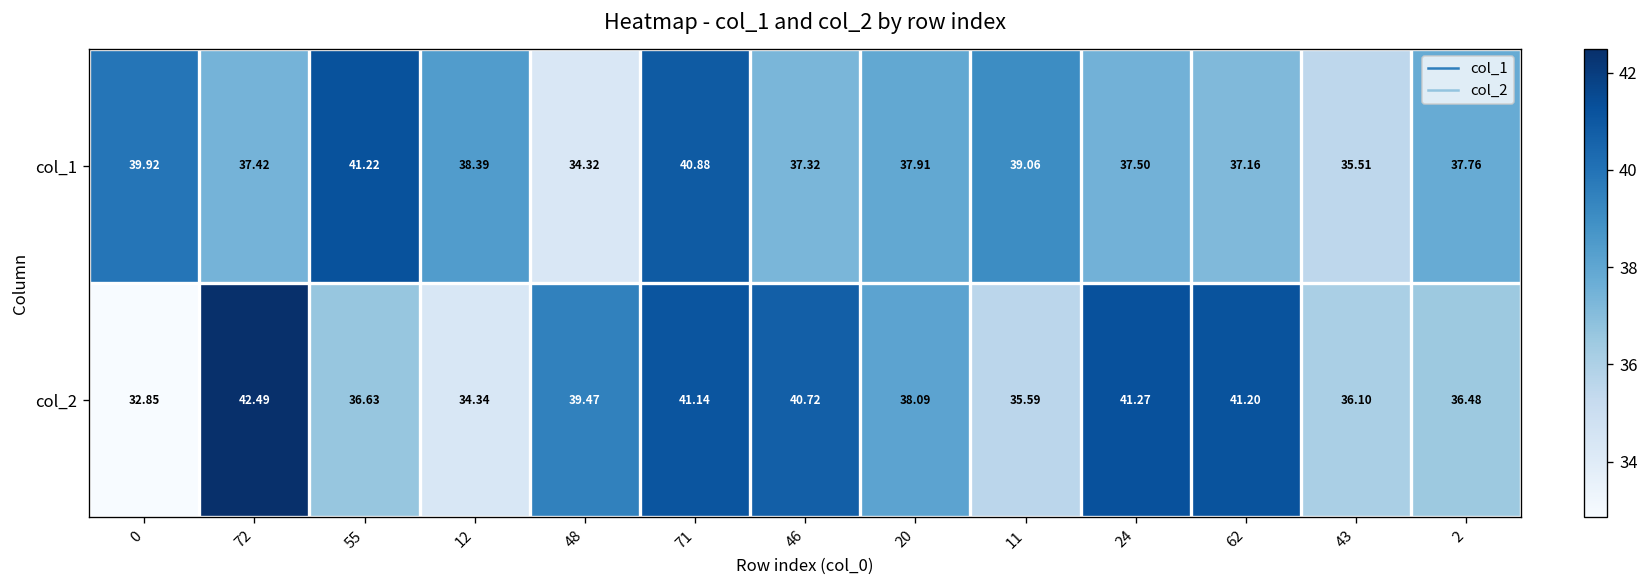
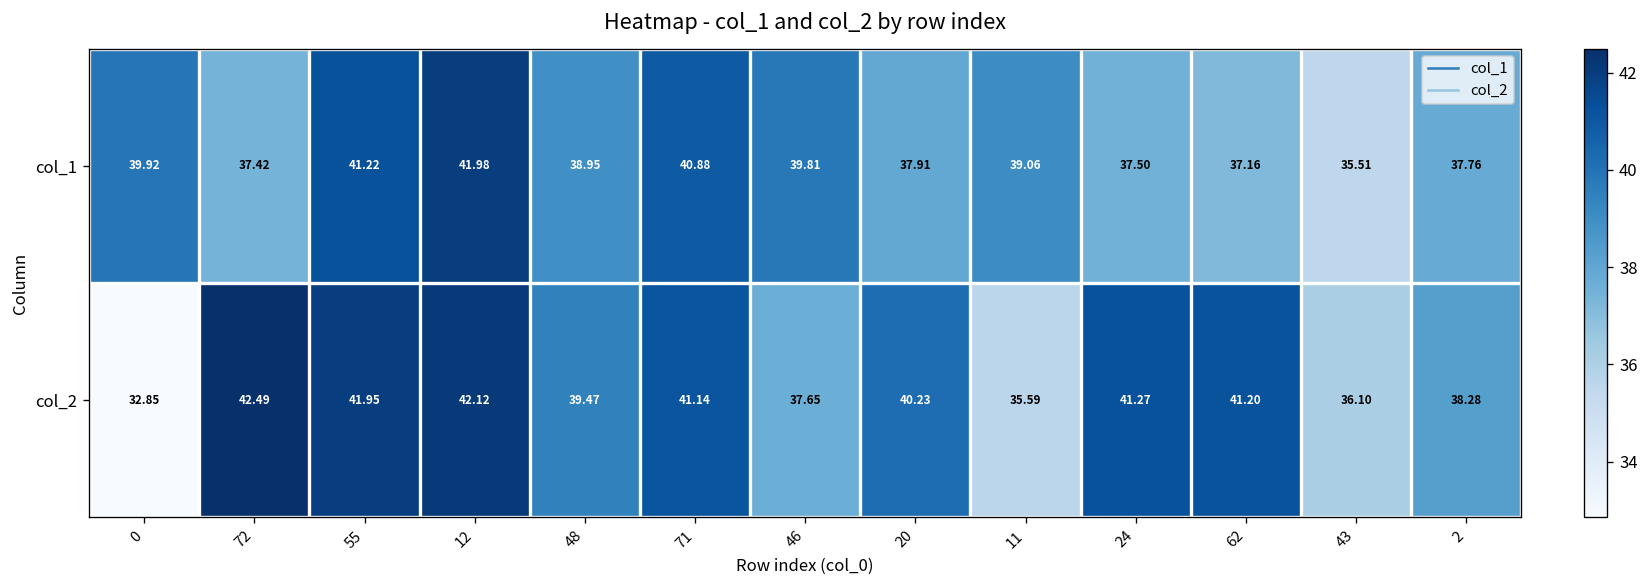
col_1, 12: 38.39 -> 41.98
col_1, 48: 34.32 -> 38.95
col_1, 46: 37.32 -> 39.81
col_2, 55: 36.63 -> 41.95
col_2, 12: 34.34 -> 42.12
col_2, 46: 40.72 -> 37.65
col_2, 20: 38.09 -> 40.23
col_2, 2: 36.48 -> 38.28
